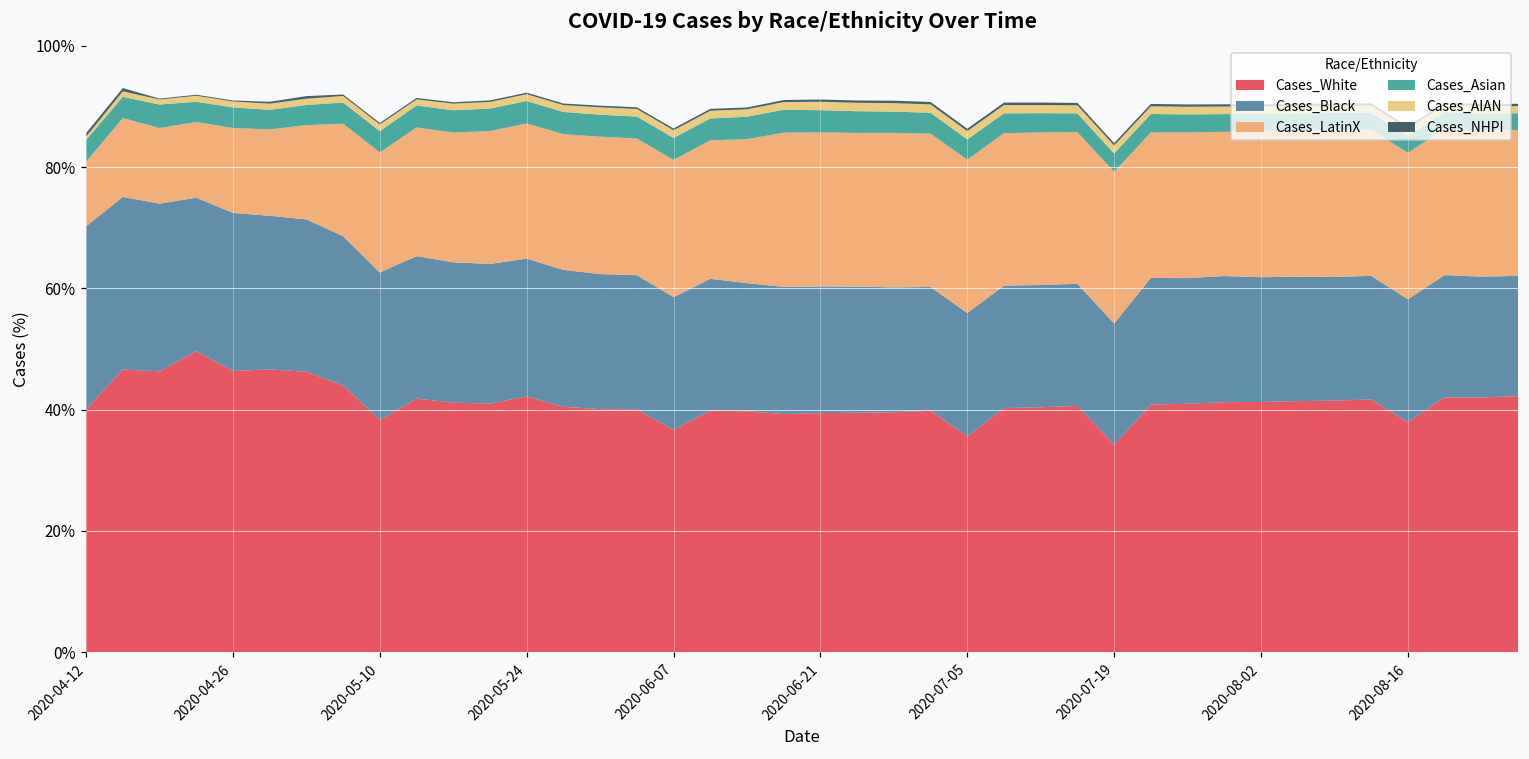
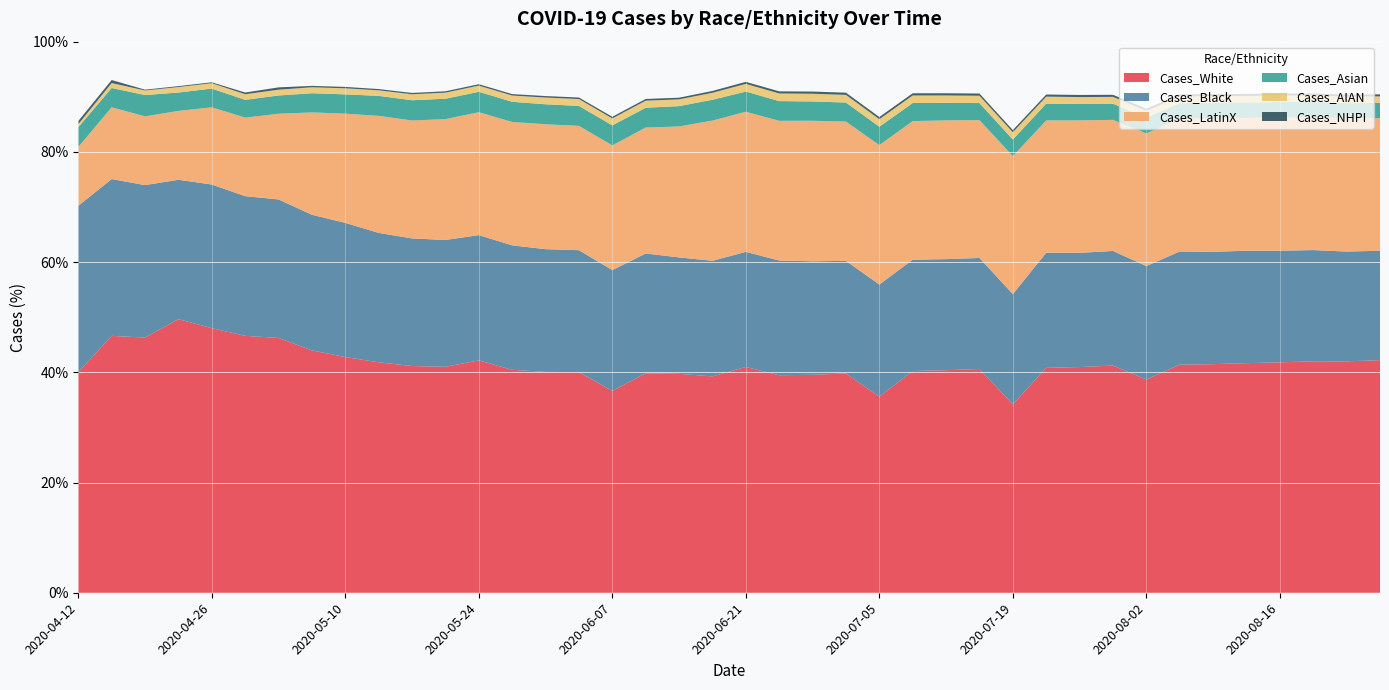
Cases_White, 2020-04-26: 46% -> 48%
Cases_White, 2020-05-10: 38% -> 43%
Cases_White, 2020-06-21: 39% -> 41%
Cases_White, 2020-08-02: 41% -> 39%
Cases_White, 2020-08-16: 38% -> 42%
